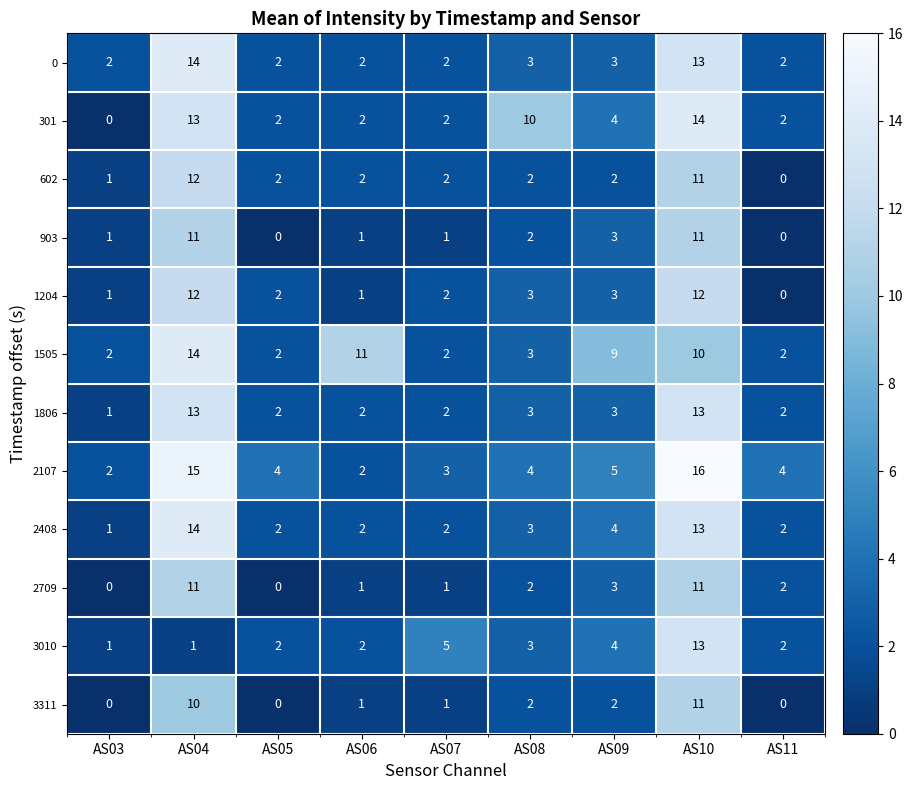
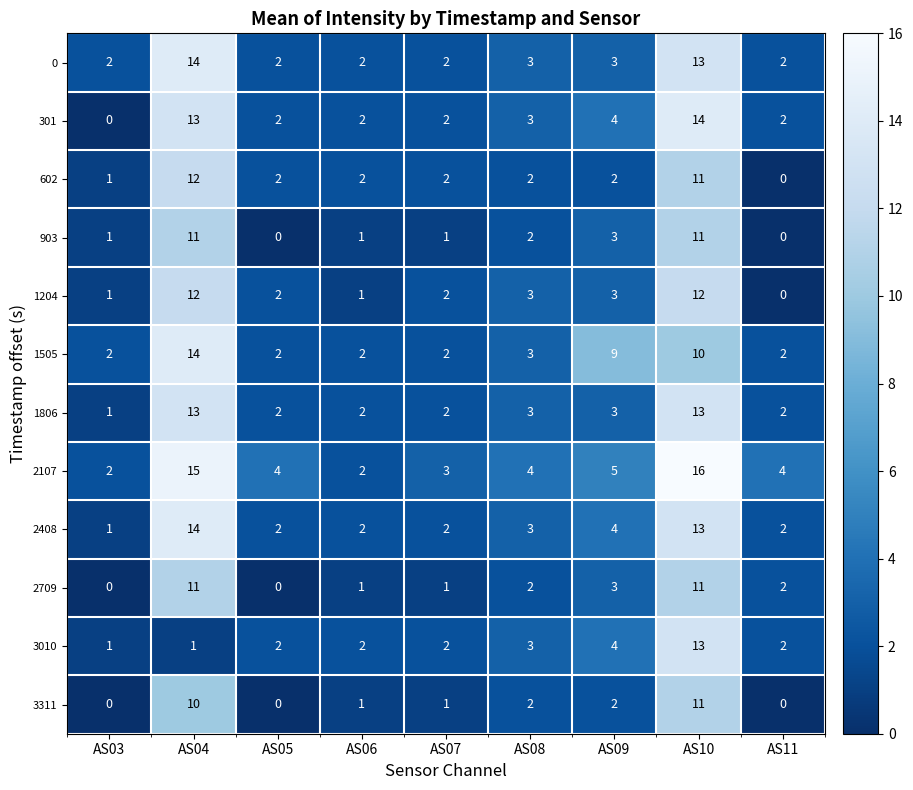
301, AS08: 10 -> 3
1505, AS06: 11 -> 2
3010, AS07: 5 -> 2
